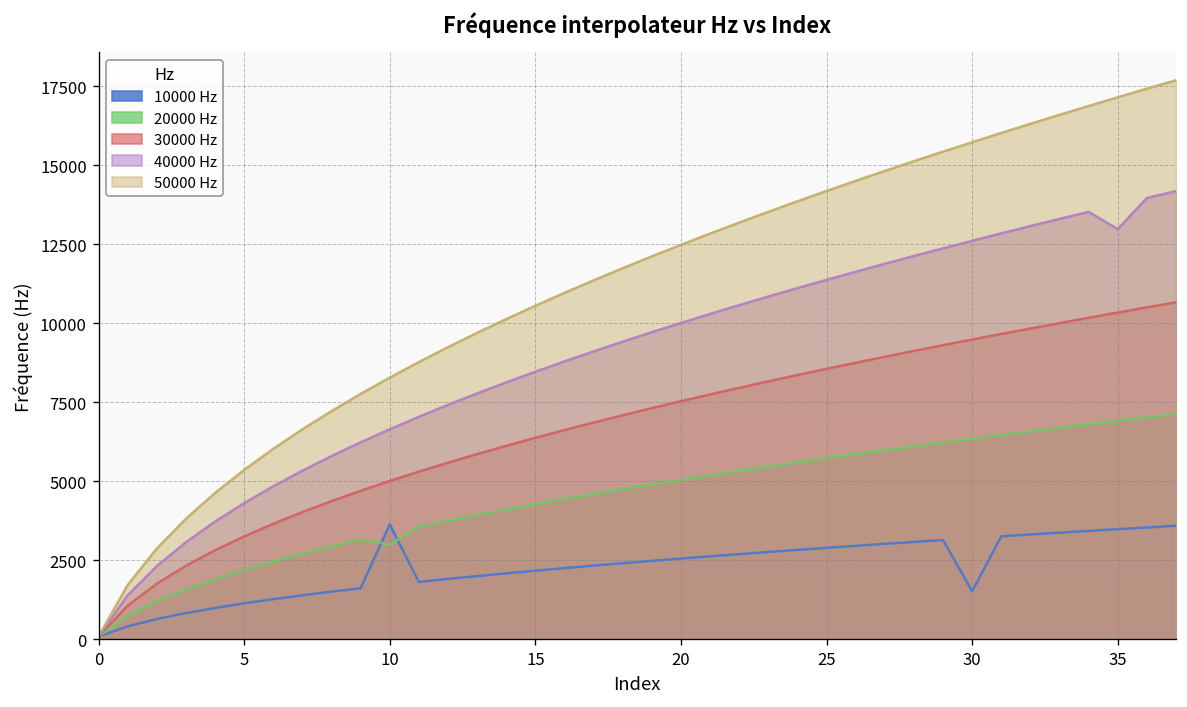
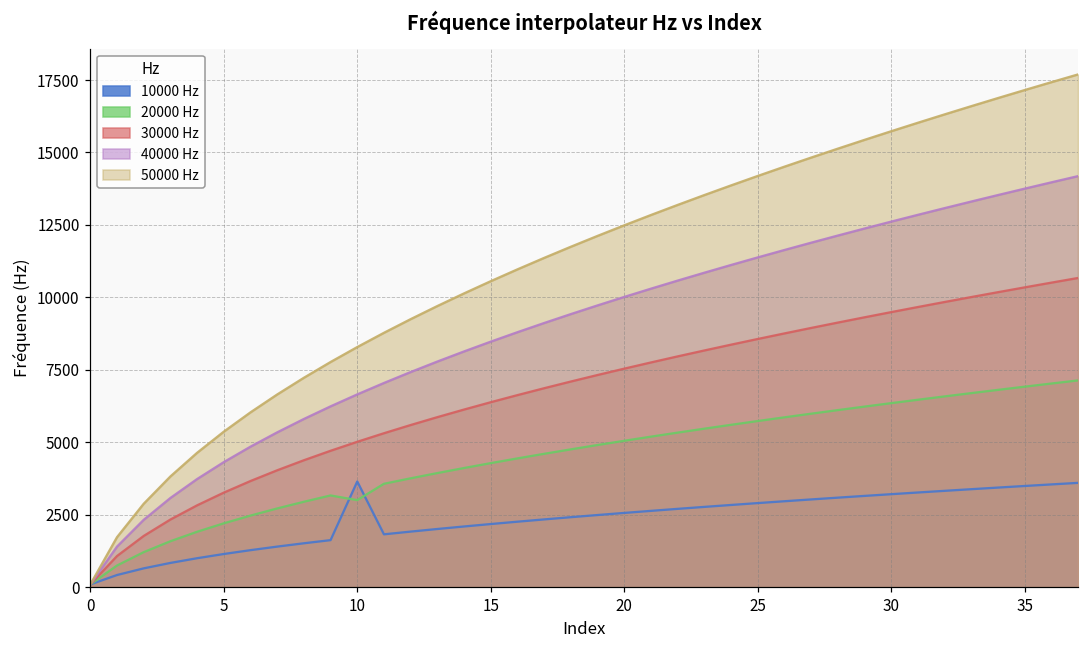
10000 Hz, 30: 1500 -> 3200
40000 Hz, 35: 13000 -> 13800
